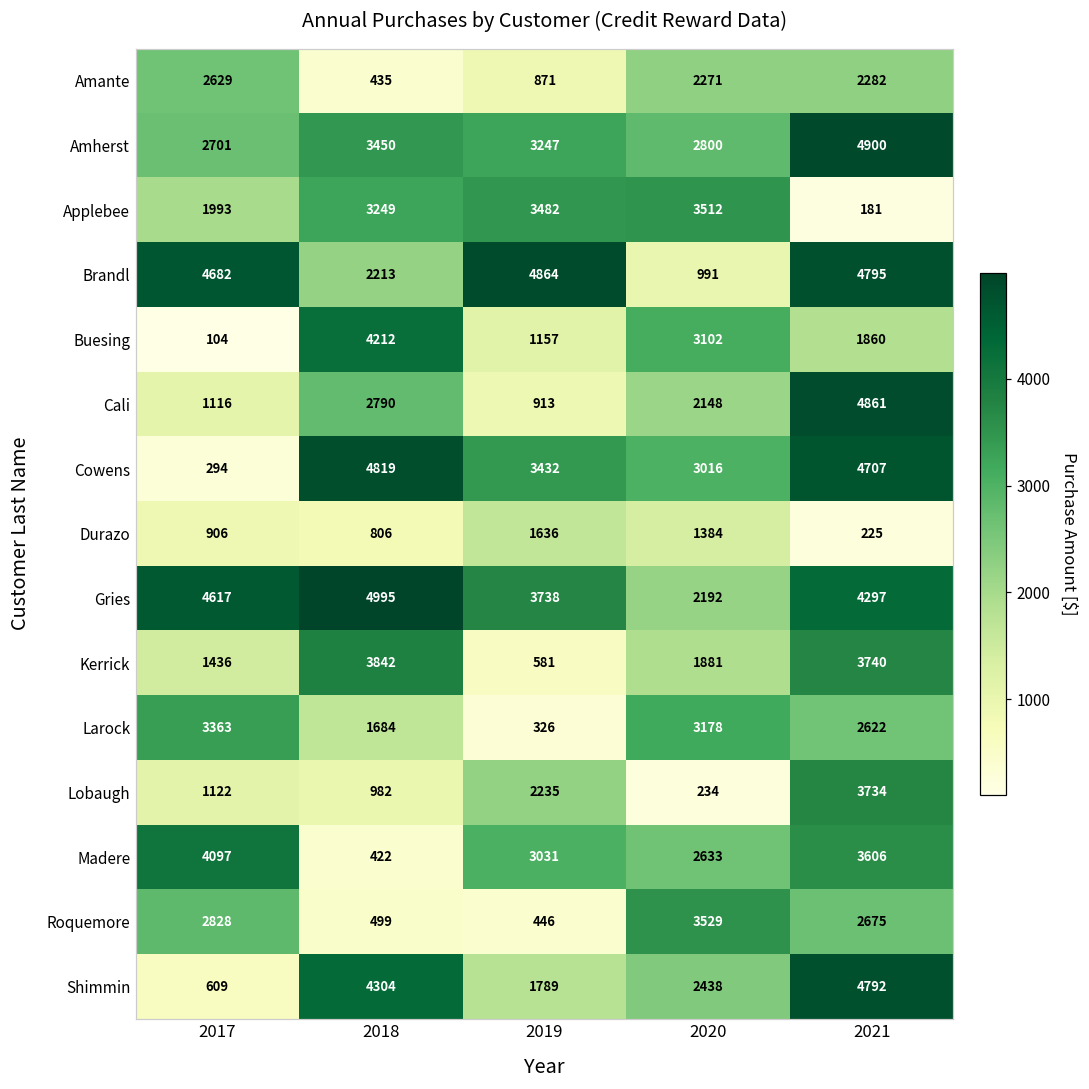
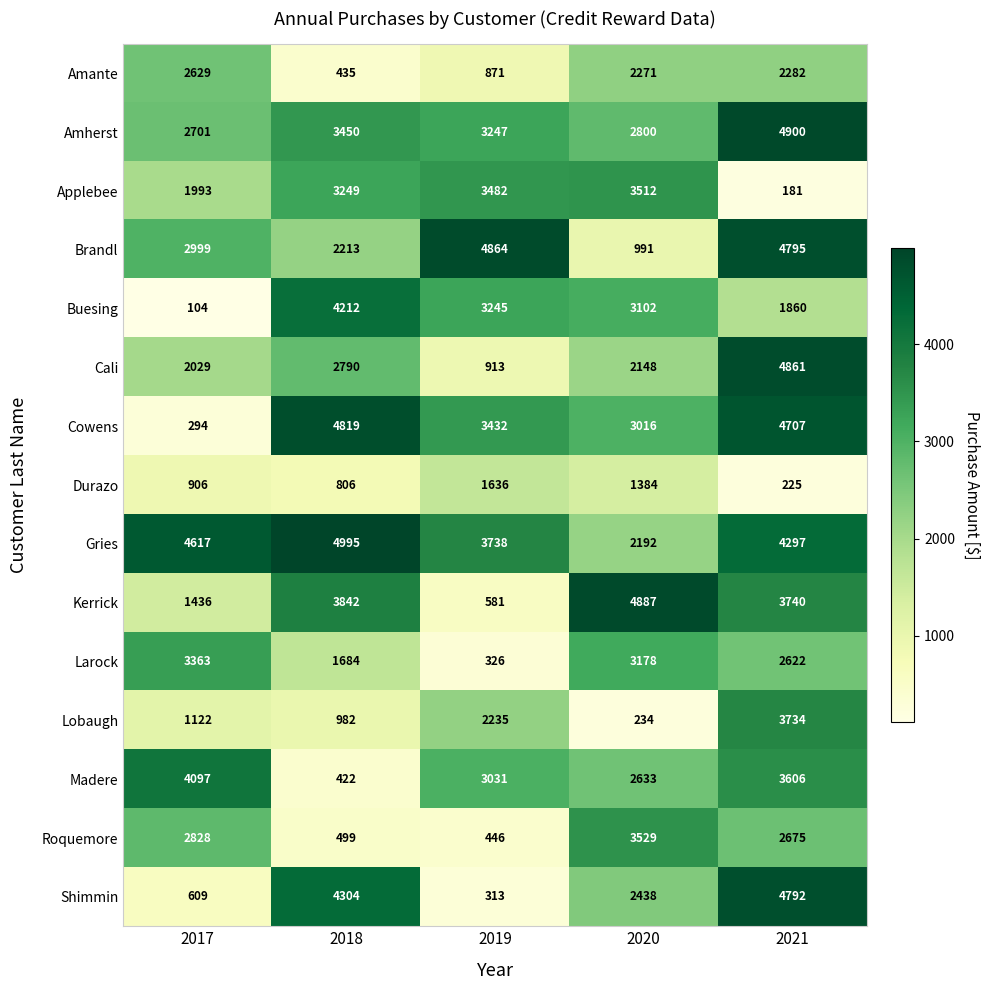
Brandl, 2017: 4682 -> 2999
Buesing, 2019: 1157 -> 3245
Cali, 2017: 1116 -> 2029
Kerrick, 2020: 1881 -> 4887
Shimmin, 2019: 1789 -> 313
